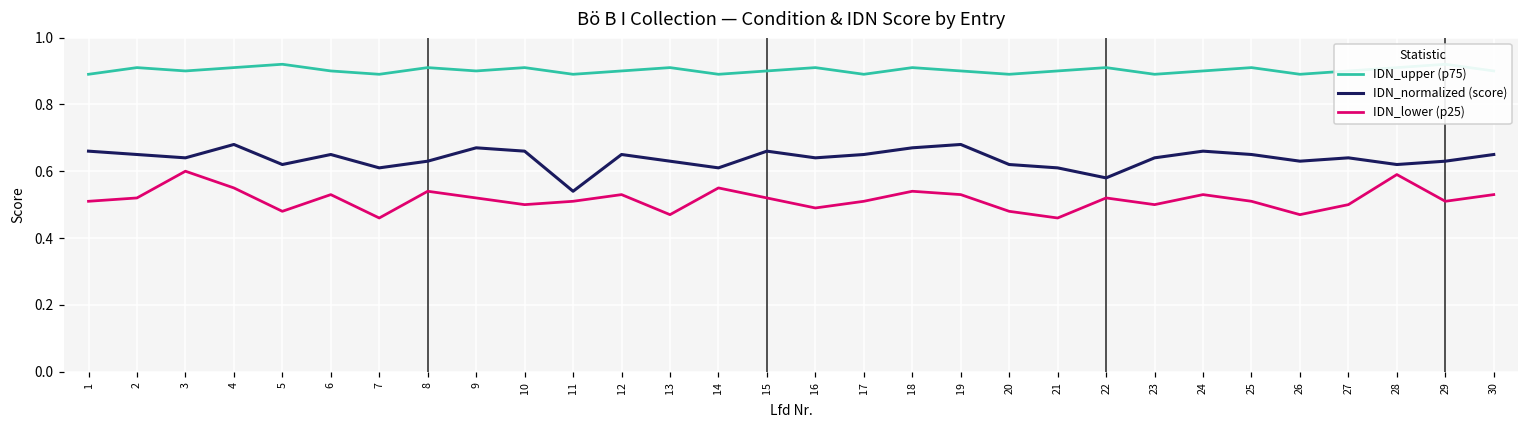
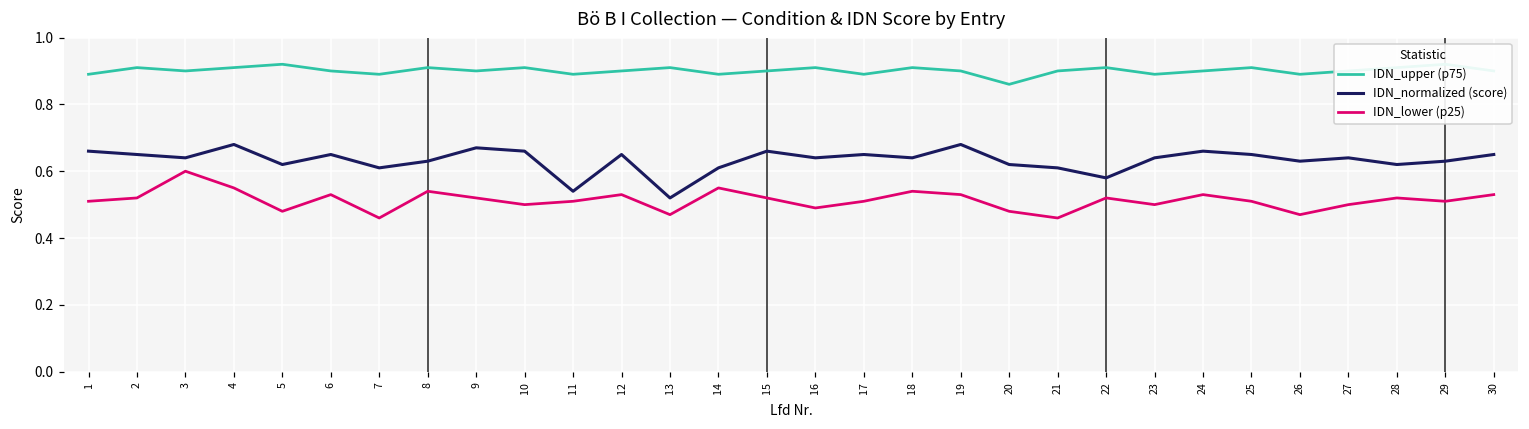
IDN_normalized (score), 13: 0.63 -> 0.52
IDN_normalized (score), 18: 0.67 -> 0.64
IDN_upper (p75), 20: 0.89 -> 0.86
IDN_lower (p25), 28: 0.59 -> 0.52
